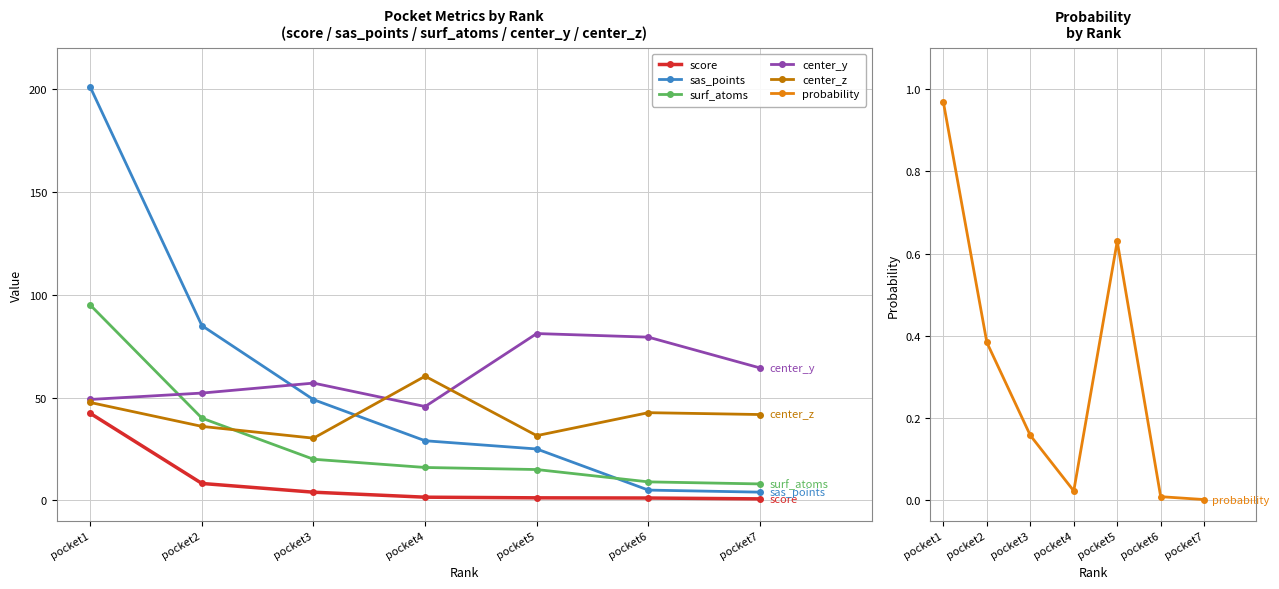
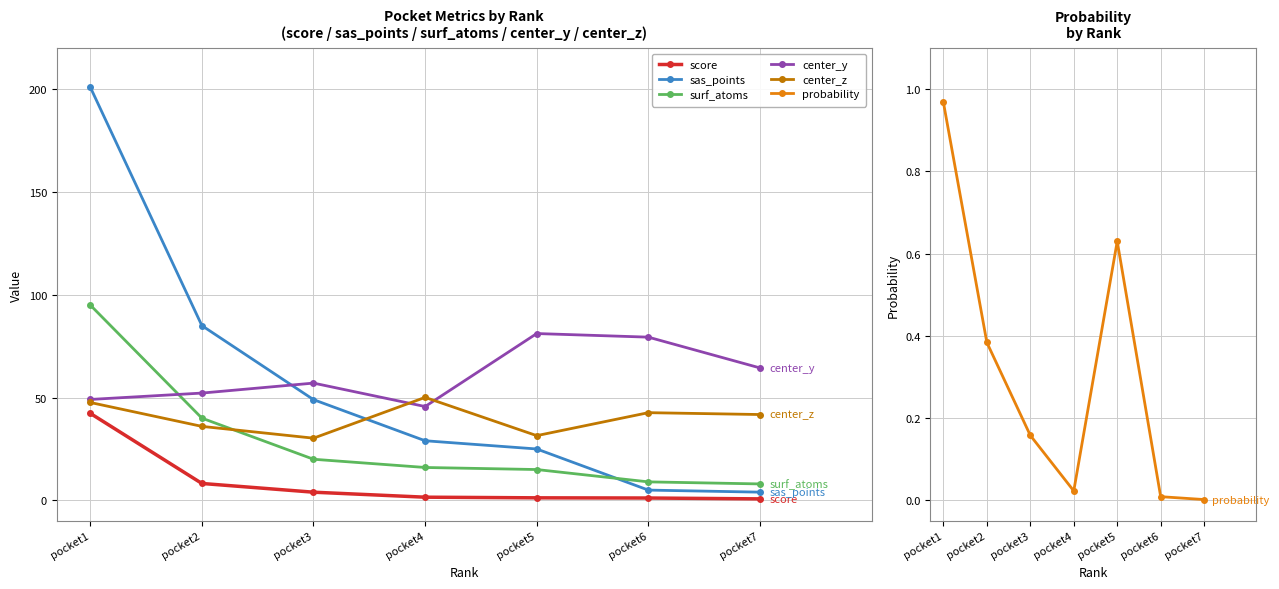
Pocket Metrics by Rank (score / sas_points / surf_atoms / center_y / center_z), center_z, pocket4: 60 -> 50
